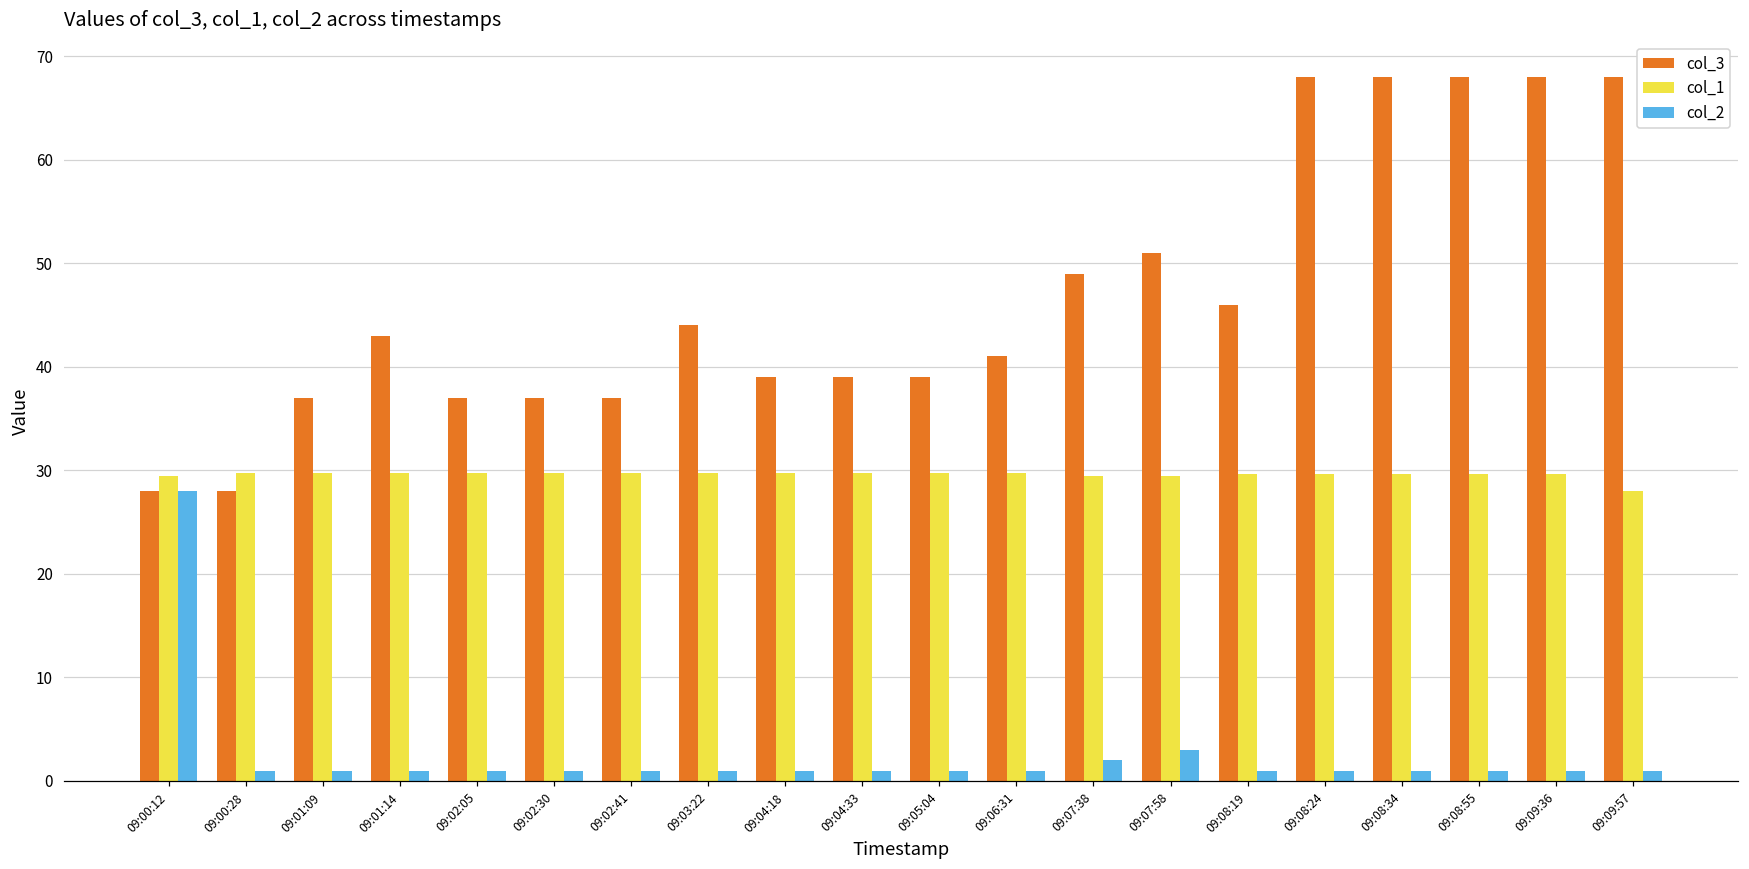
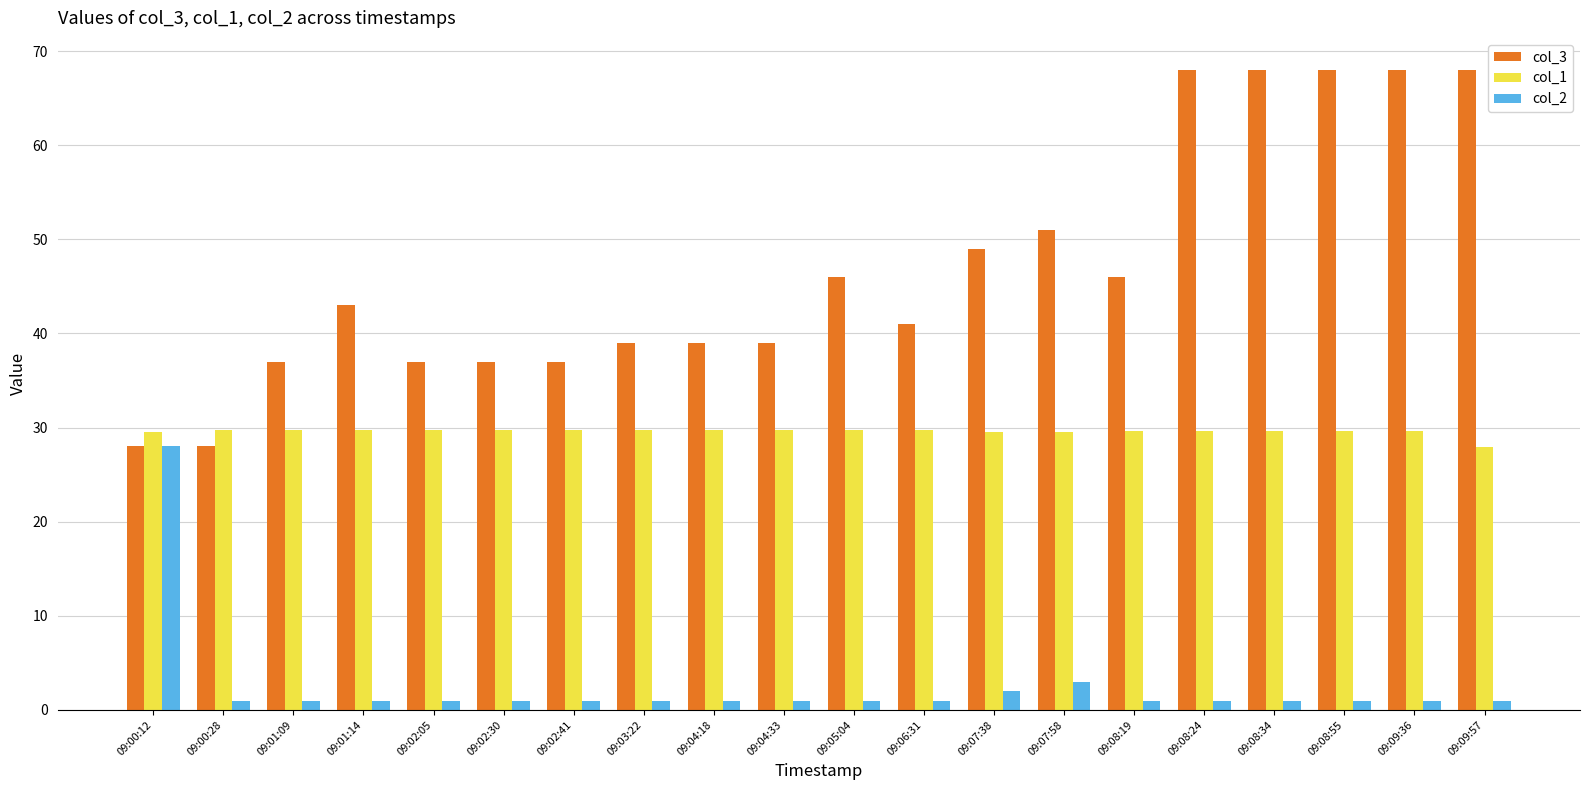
col_3, 09:03:22: 44 -> 39
col_3, 09:05:04: 39 -> 46
